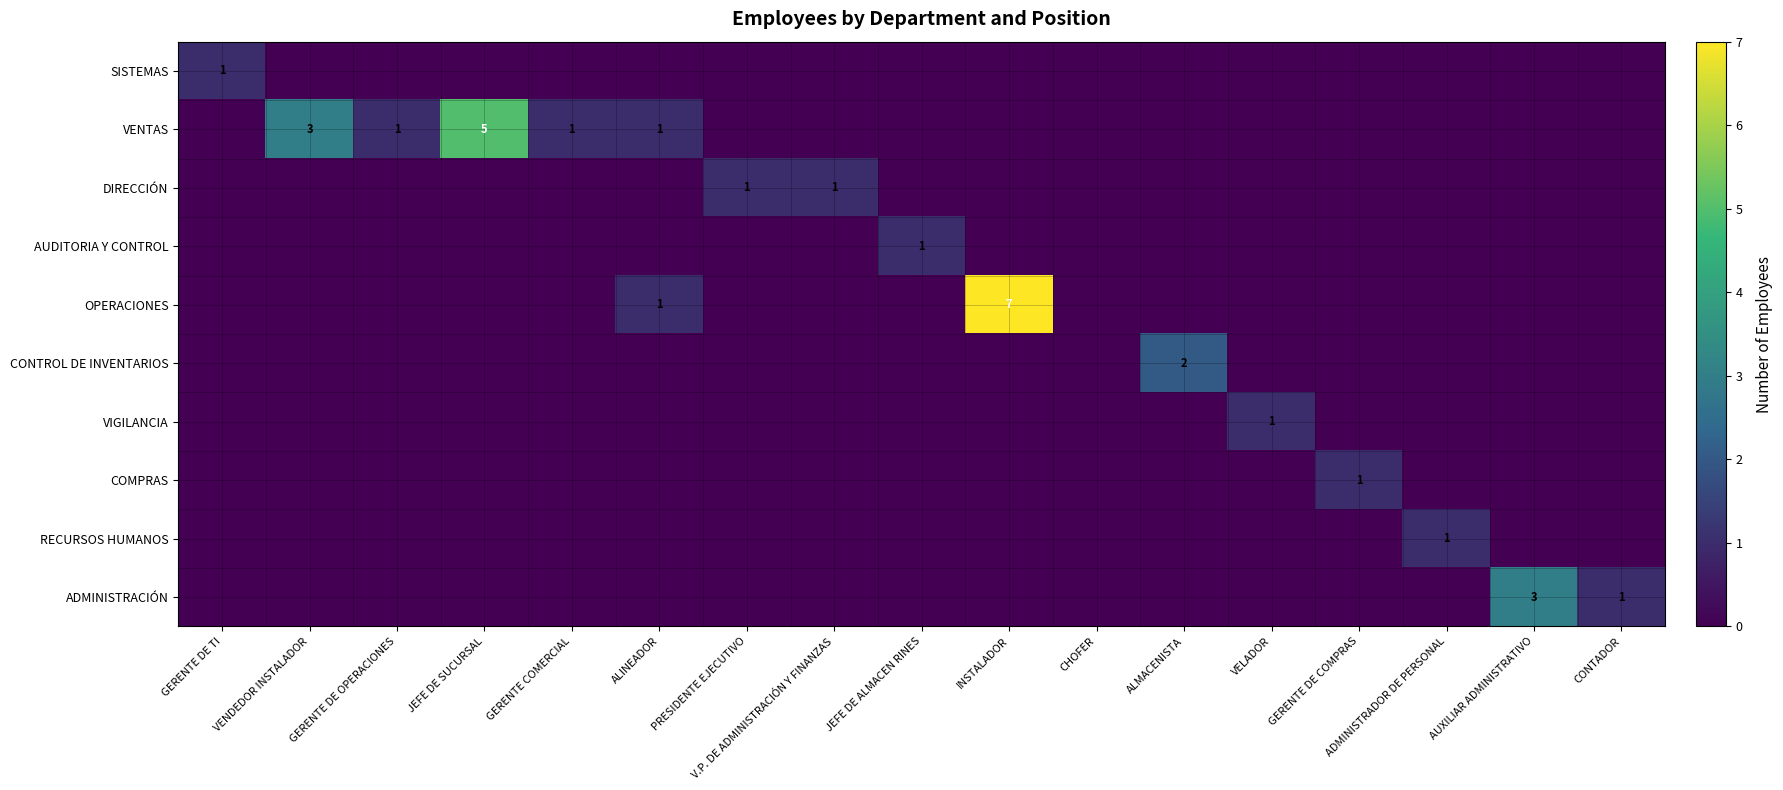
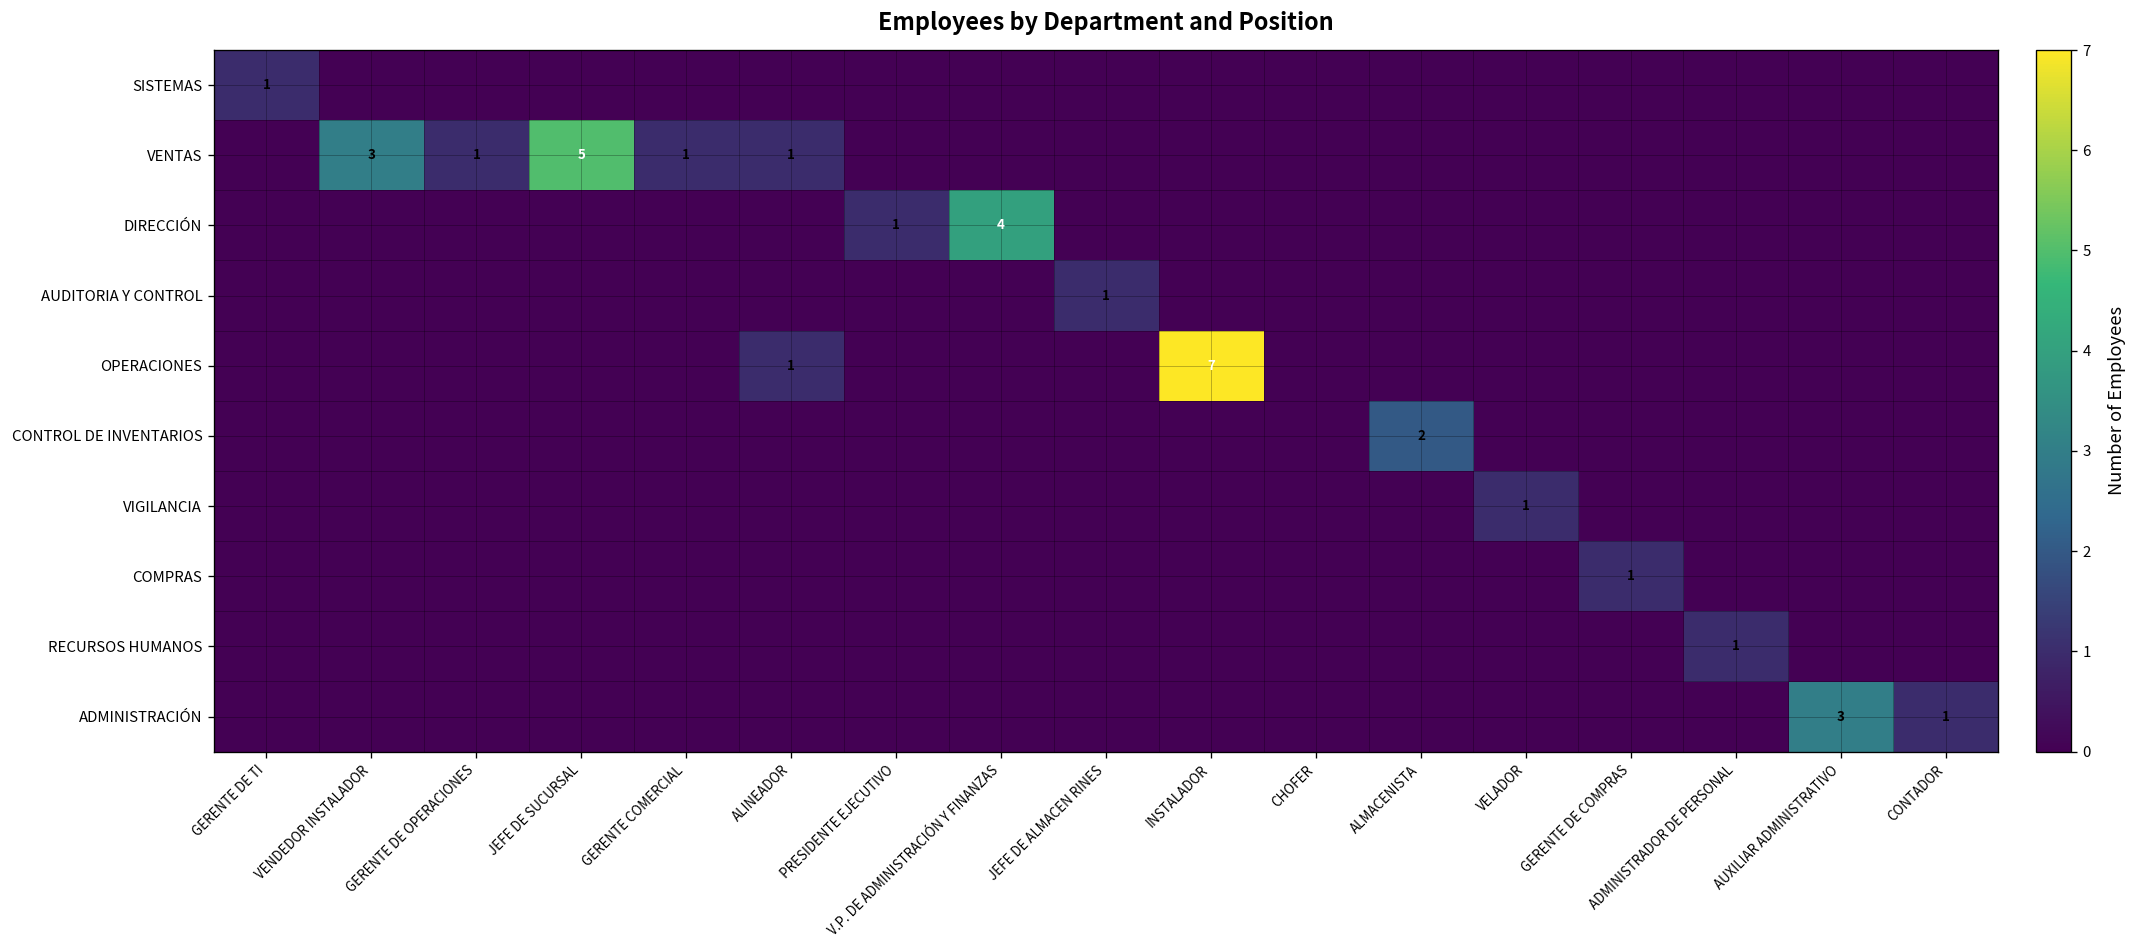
DIRECCIÓN, V.P. DE ADMINISTRACIÓN Y FINANZAS: 1 -> 4
